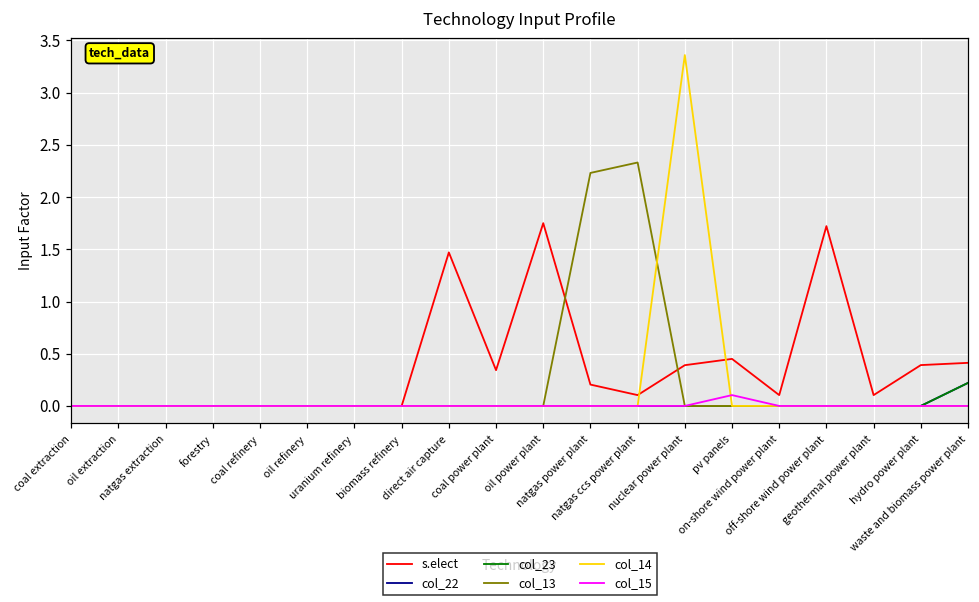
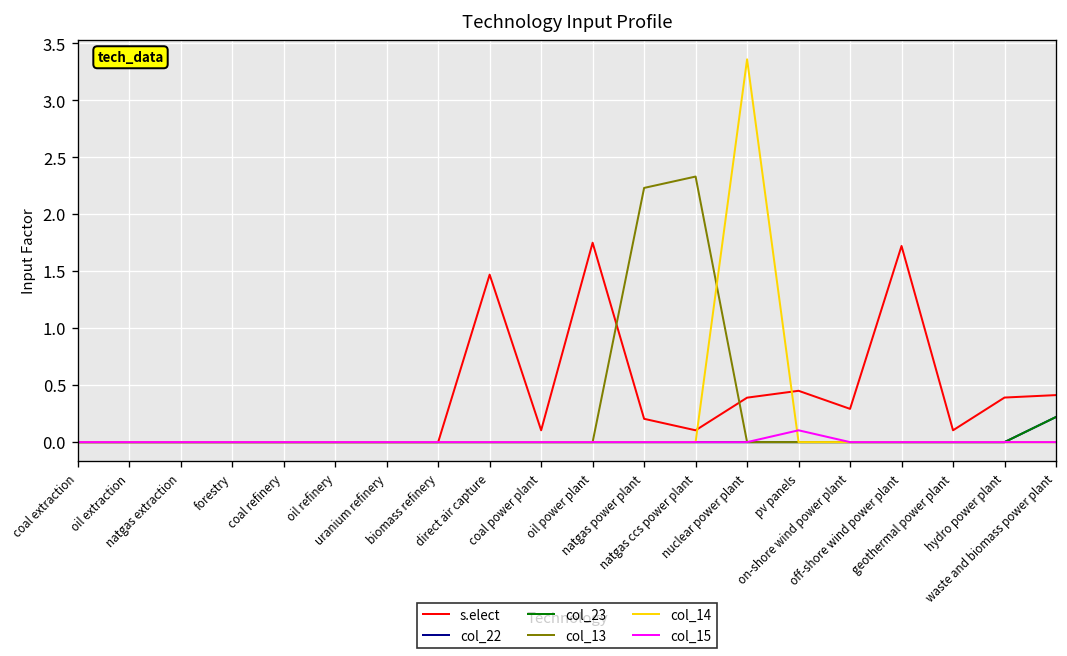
s.elect, coal power plant: 0.3 -> 0.1
s.elect, on-shore wind power plant: 0.1 -> 0.3
